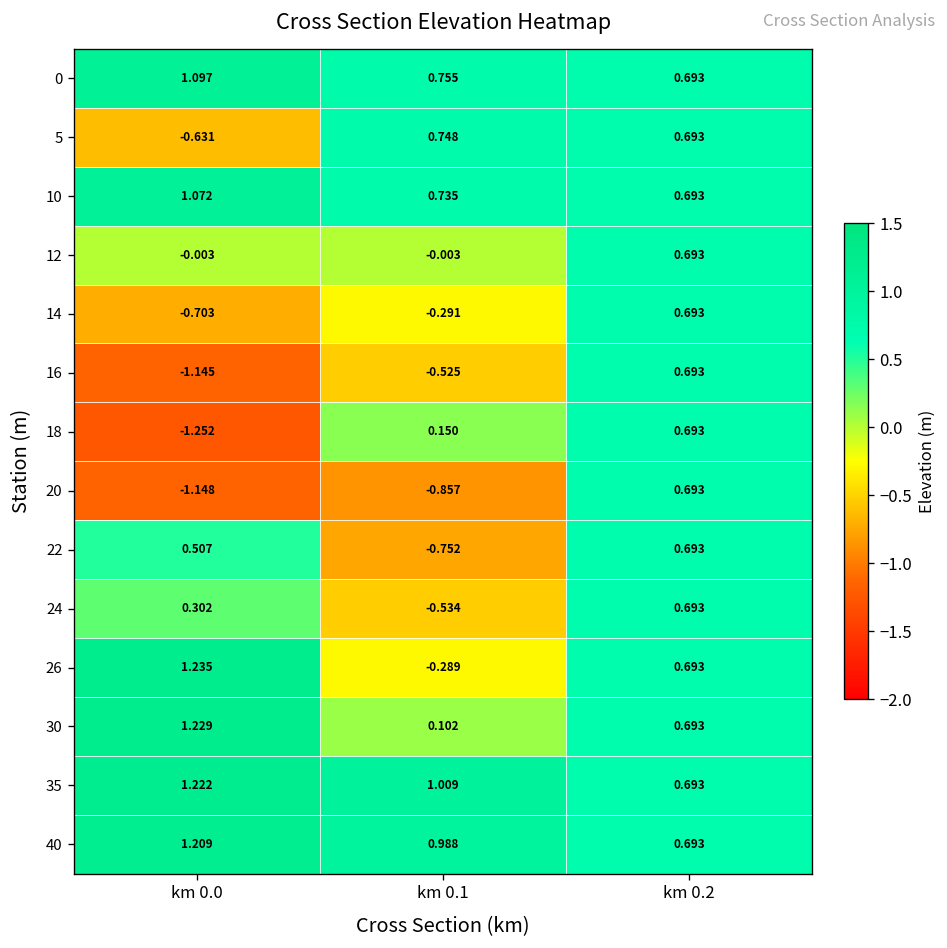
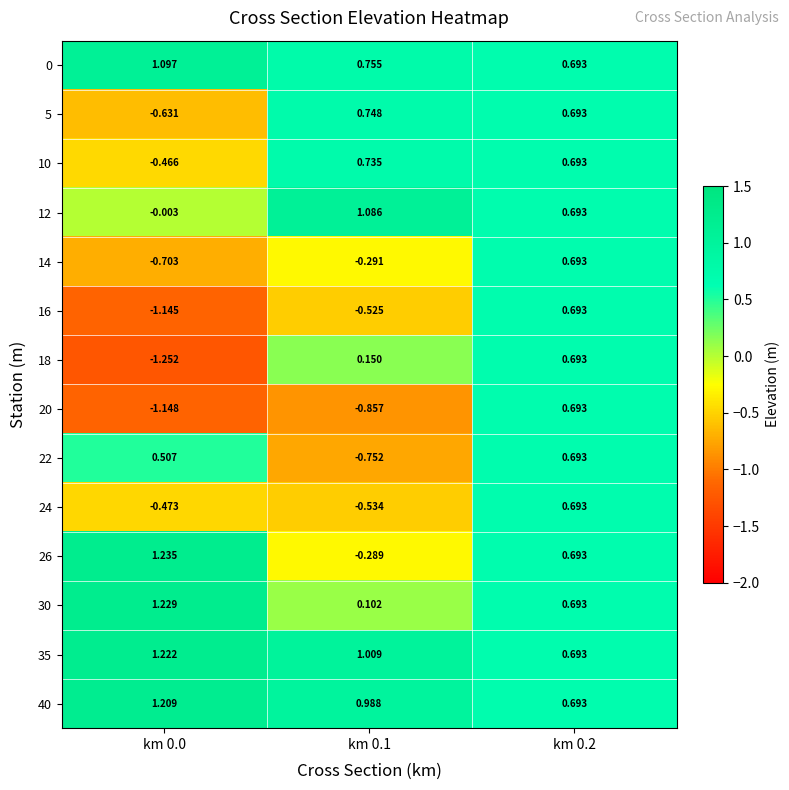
10, km 0.0: 1.072 -> -0.466
12, km 0.1: -0.003 -> 1.086
24, km 0.0: 0.302 -> -0.473
